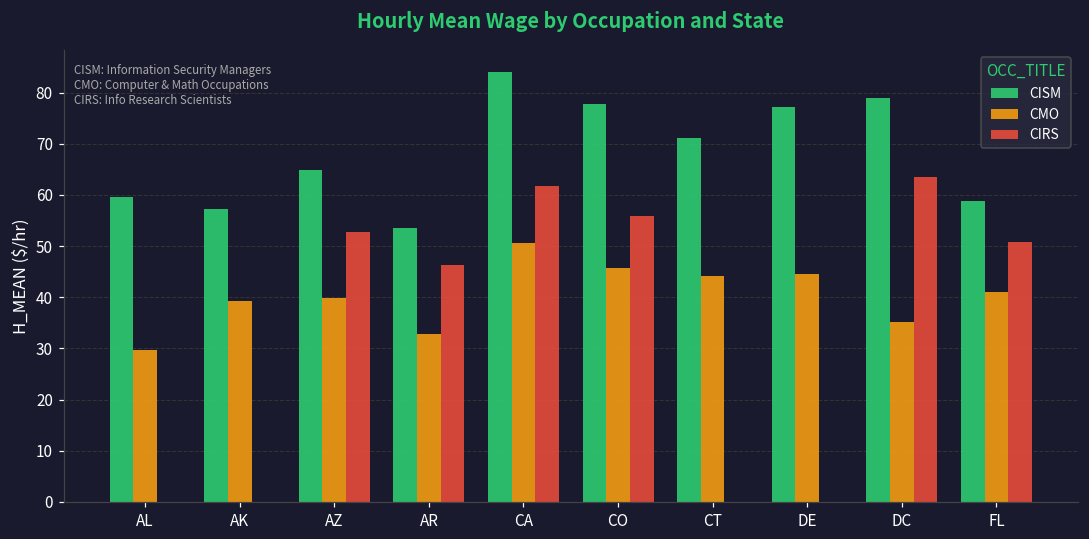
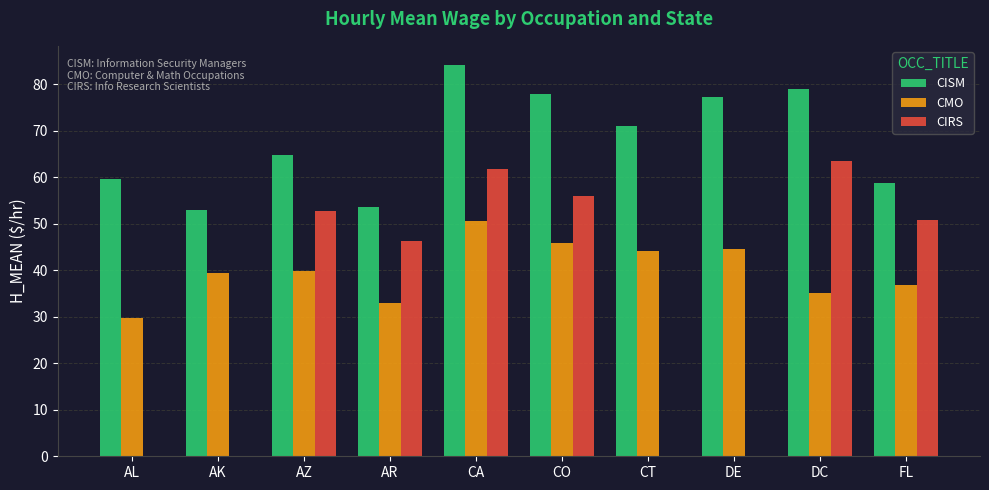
CISM, AK: 57 -> 53
CMO, FL: 41 -> 37
